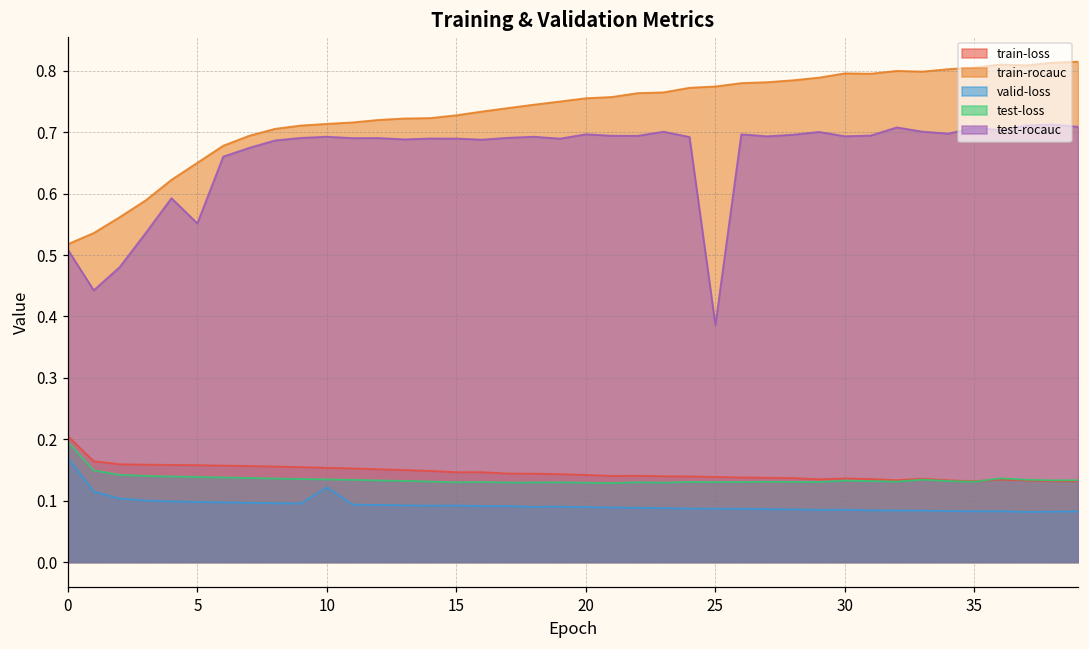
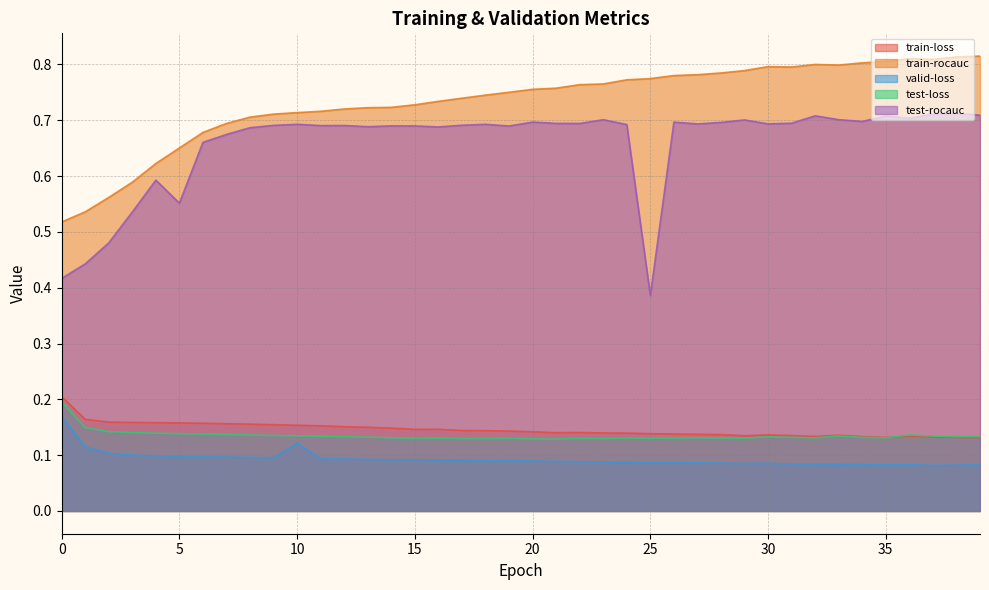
test-rocauc, 0: 0.51 -> 0.42
